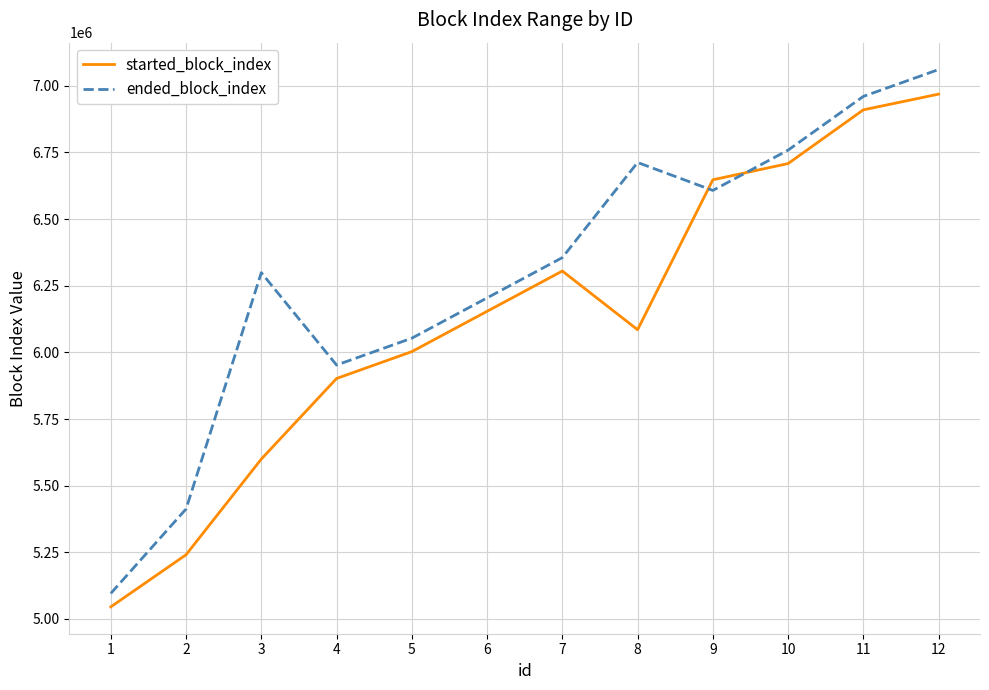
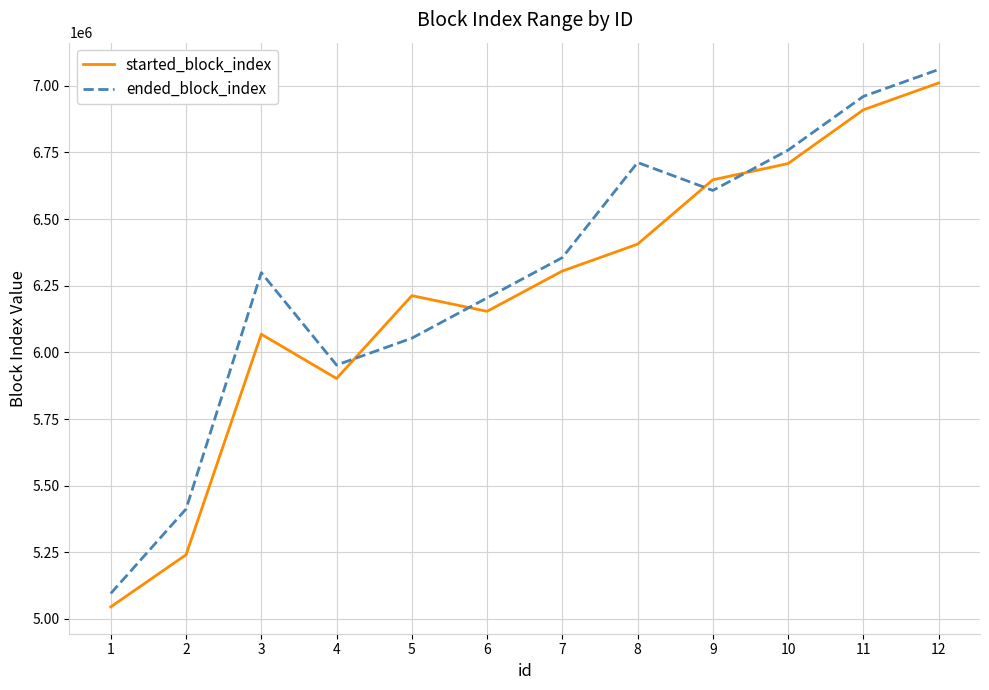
started_block_index, 3: 5600000 -> 6070000
started_block_index, 5: 6000000 -> 6210000
started_block_index, 8: 6080000 -> 6410000
started_block_index, 12: 6970000 -> 7010000
